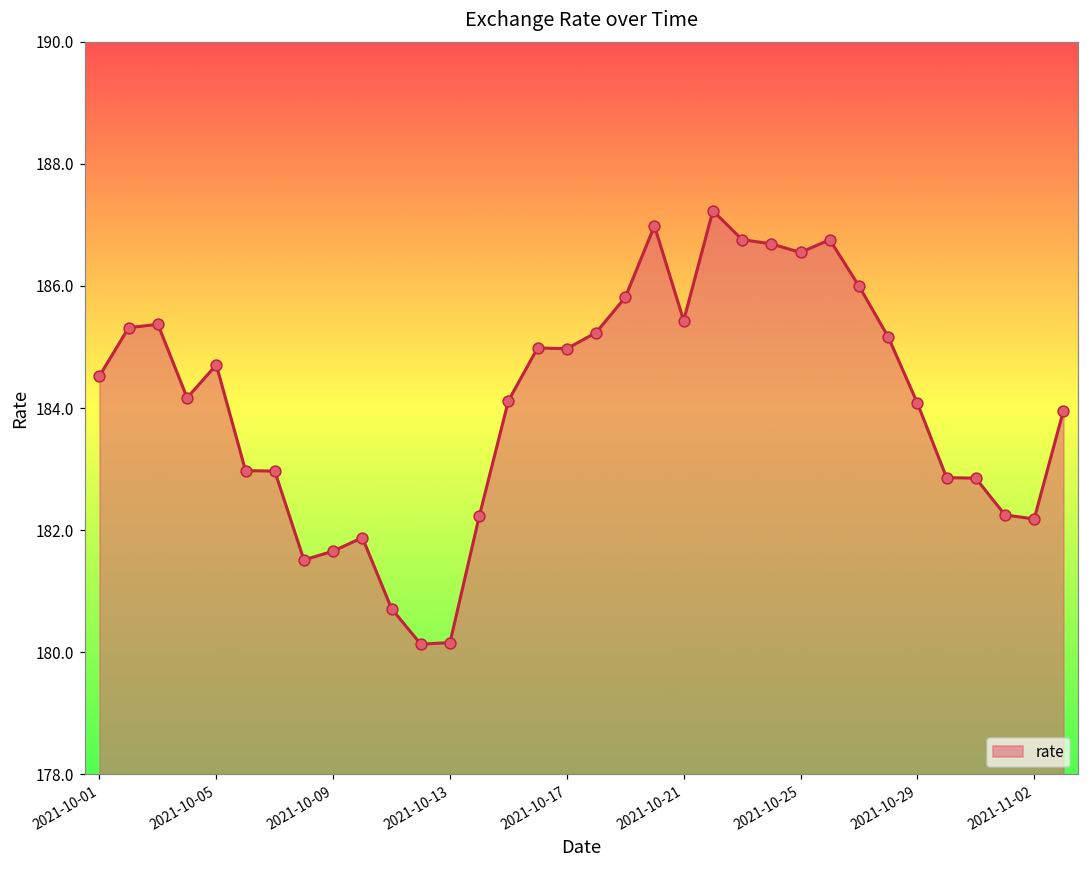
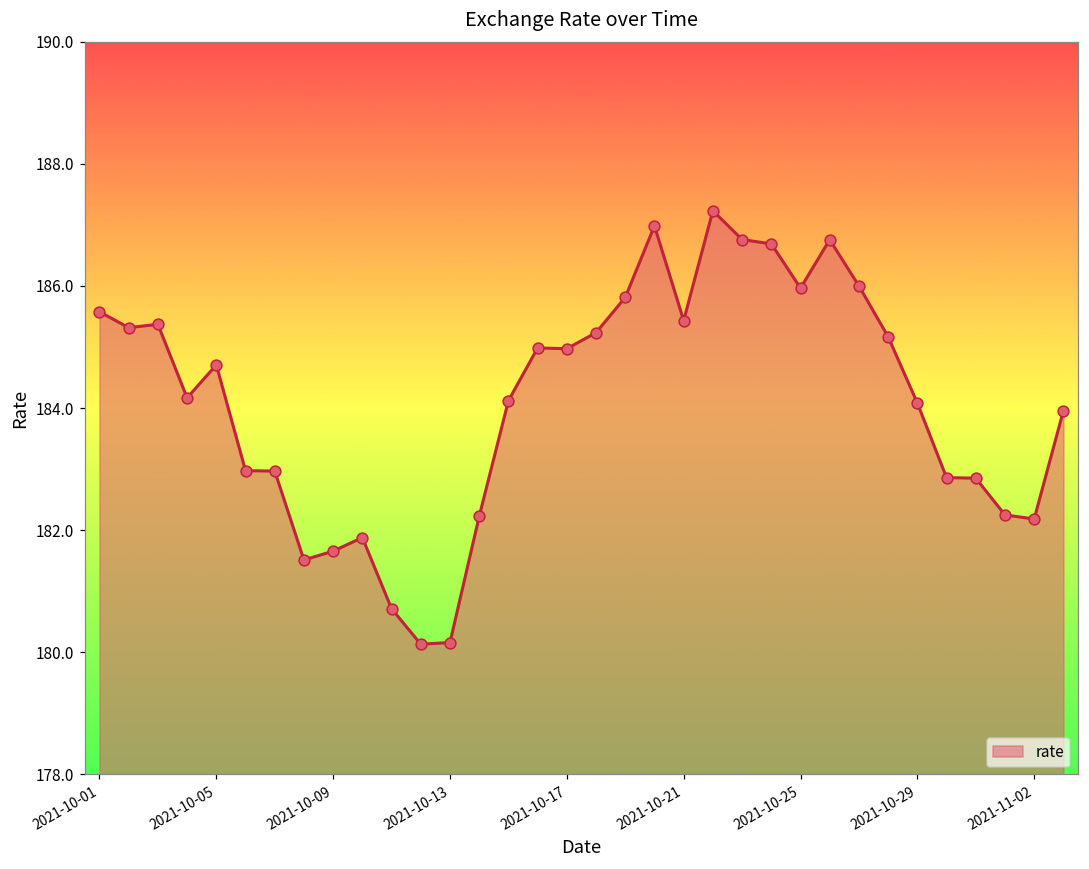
2021-10-01: 184.5 -> 185.6
2021-10-25: 186.5 -> 186.0
